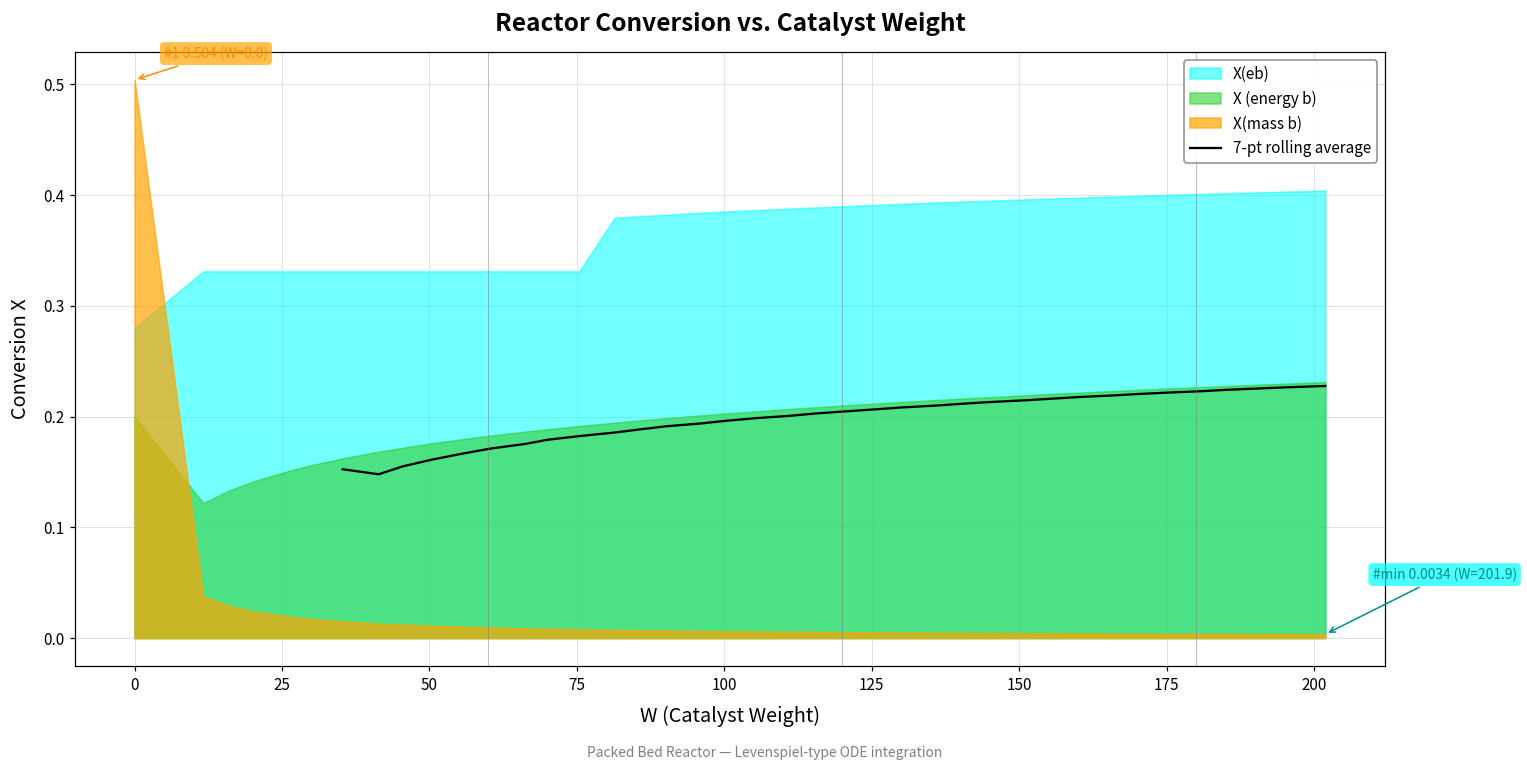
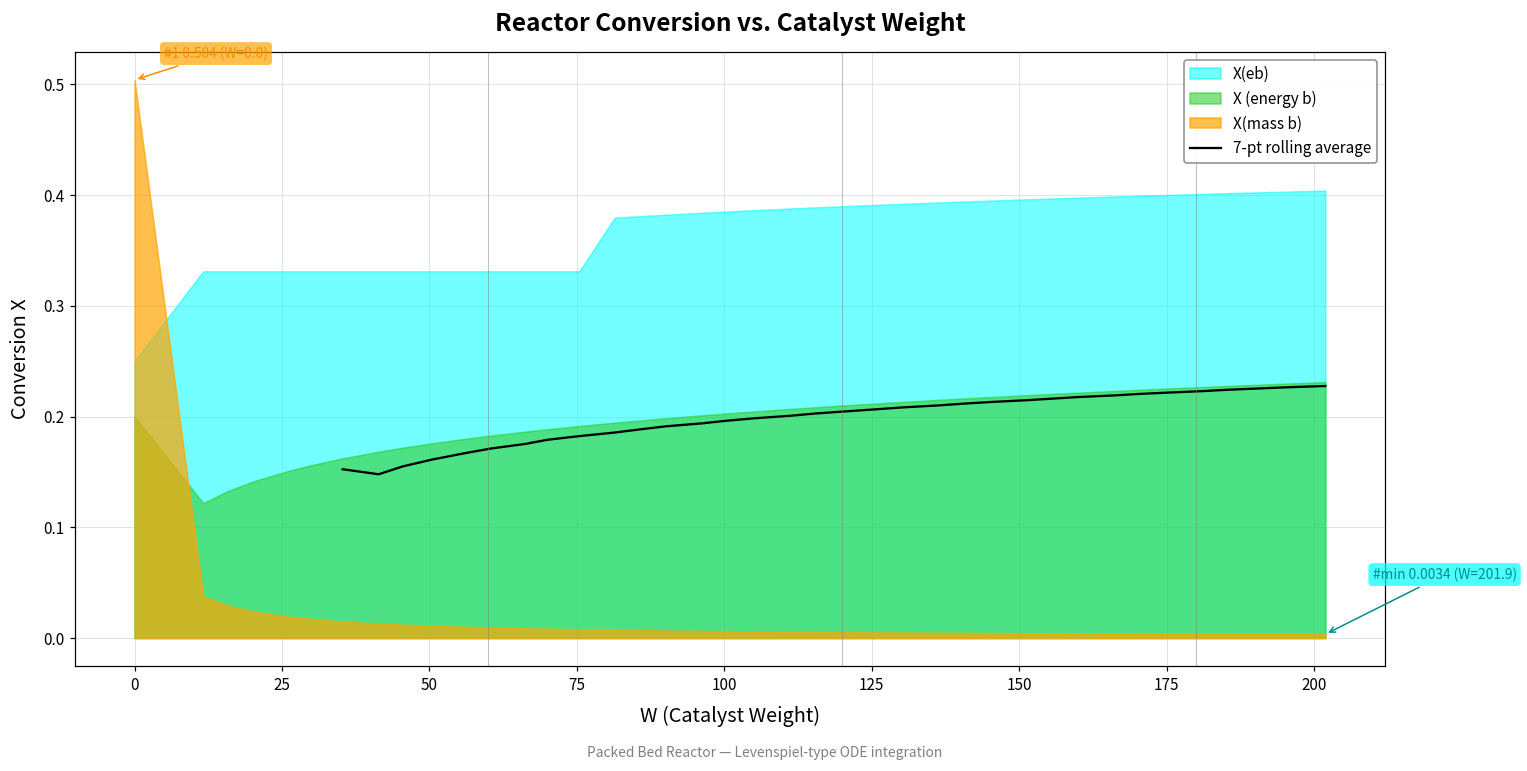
X(eb), 0: 0.28 -> 0.25
